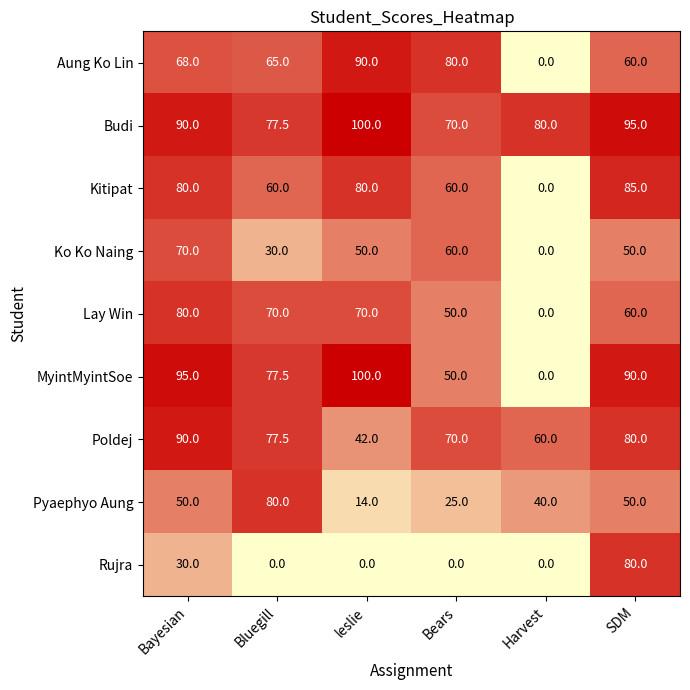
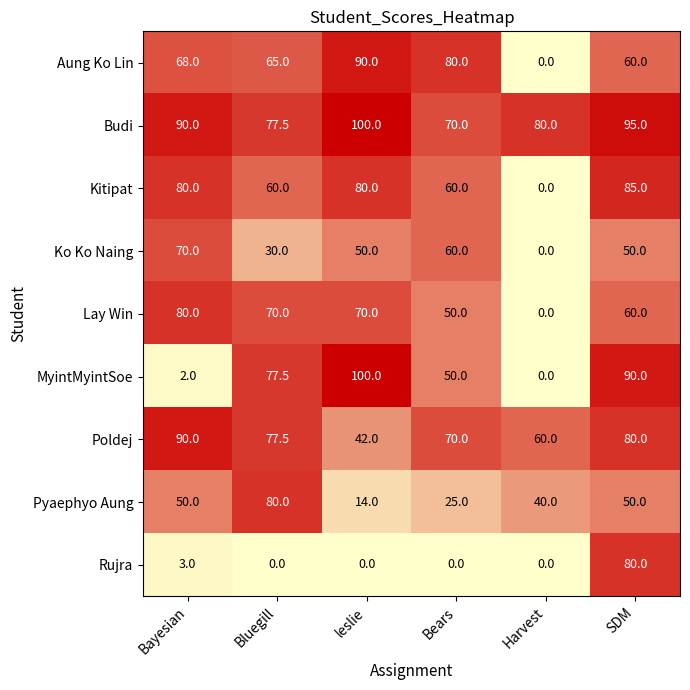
MyintMyintSoe, Bayesian: 95.0 -> 2.0
Rujra, Bayesian: 30.0 -> 3.0
